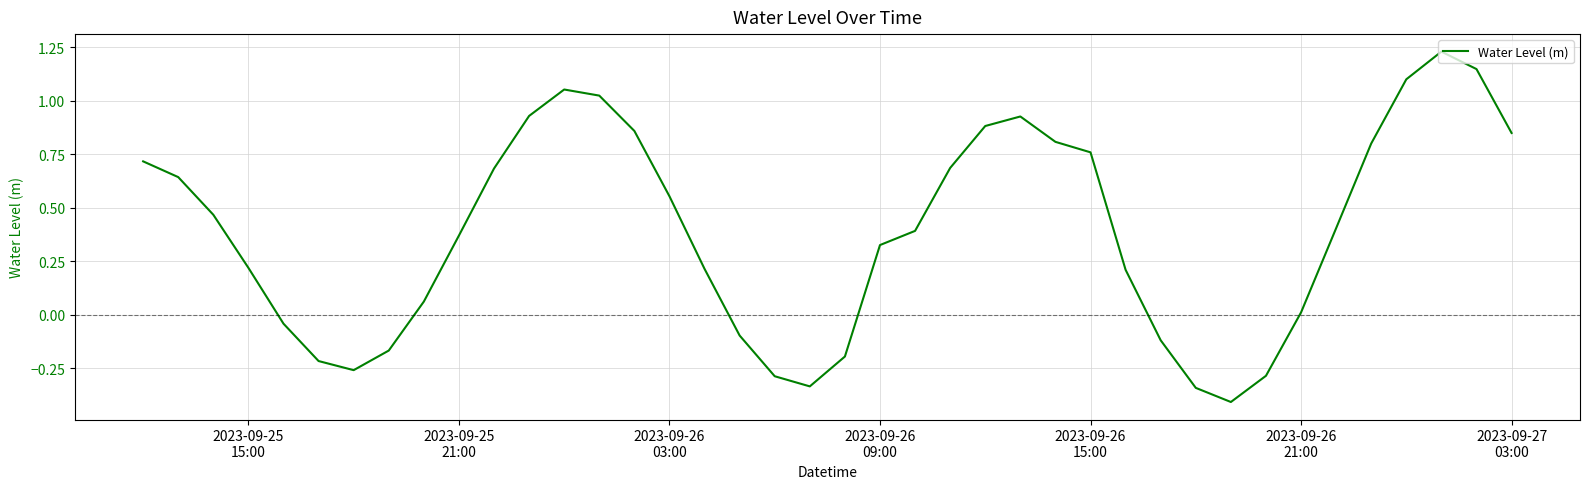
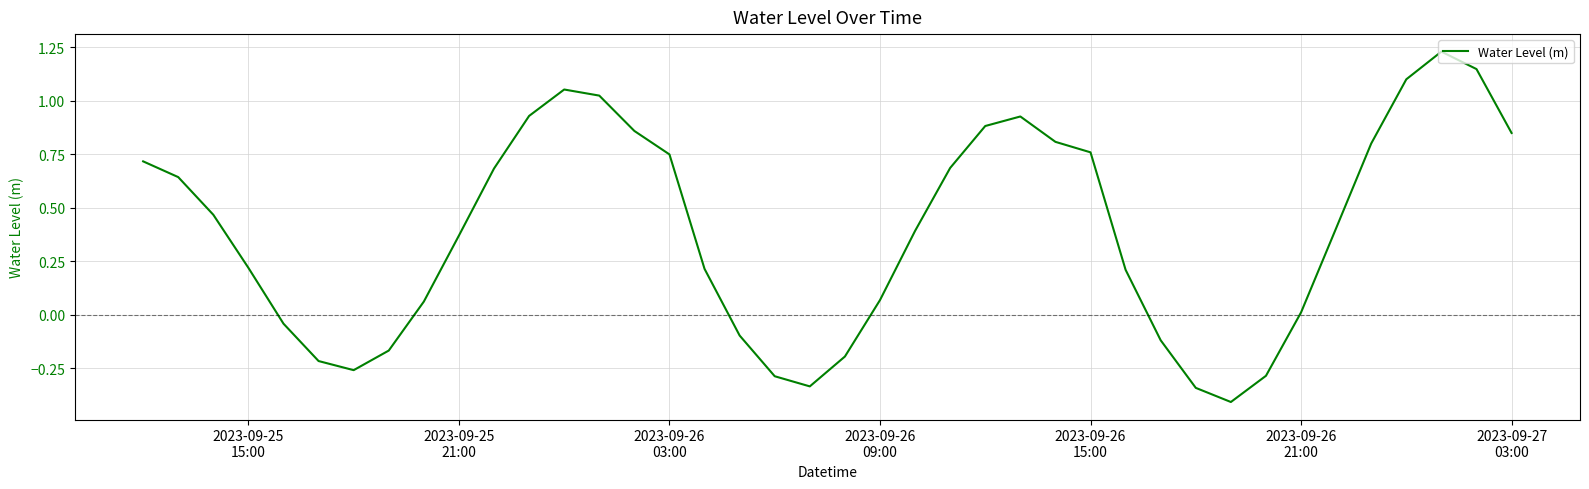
2023-09-26 03:00: 0.55 -> 0.75
2023-09-26 09:00: 0.32 -> 0.07
